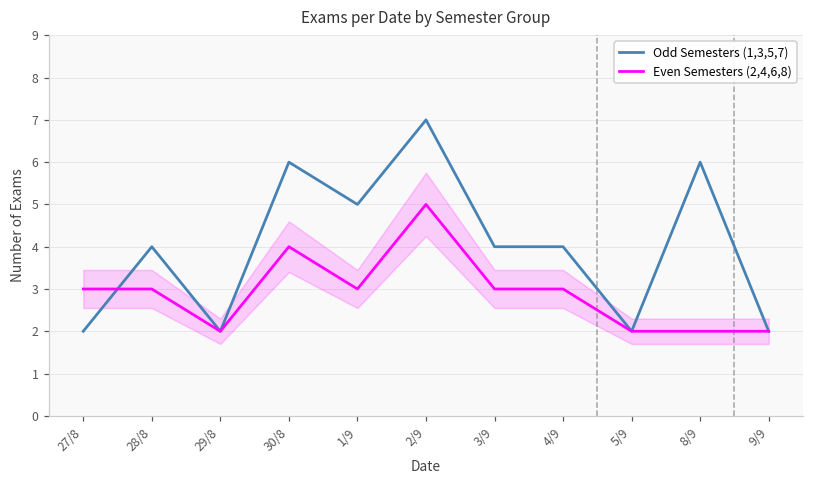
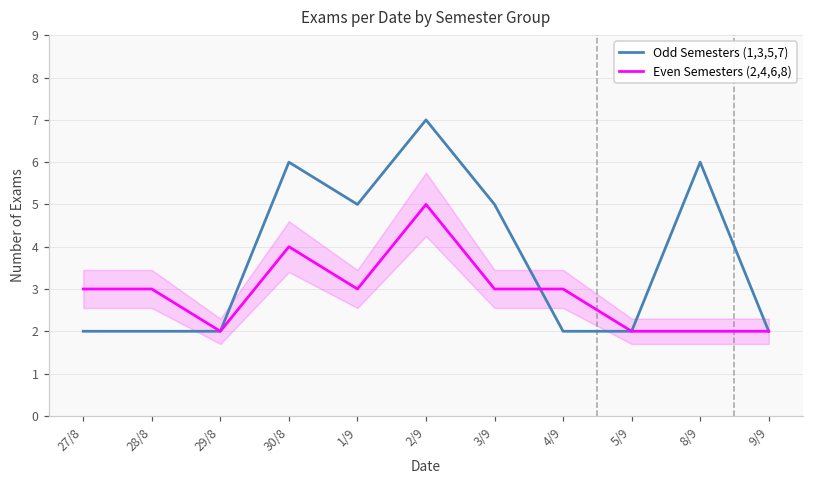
Odd Semesters (1,3,5,7), 28/8: 4 -> 2
Odd Semesters (1,3,5,7), 3/9: 4 -> 5
Odd Semesters (1,3,5,7), 4/9: 4 -> 2
